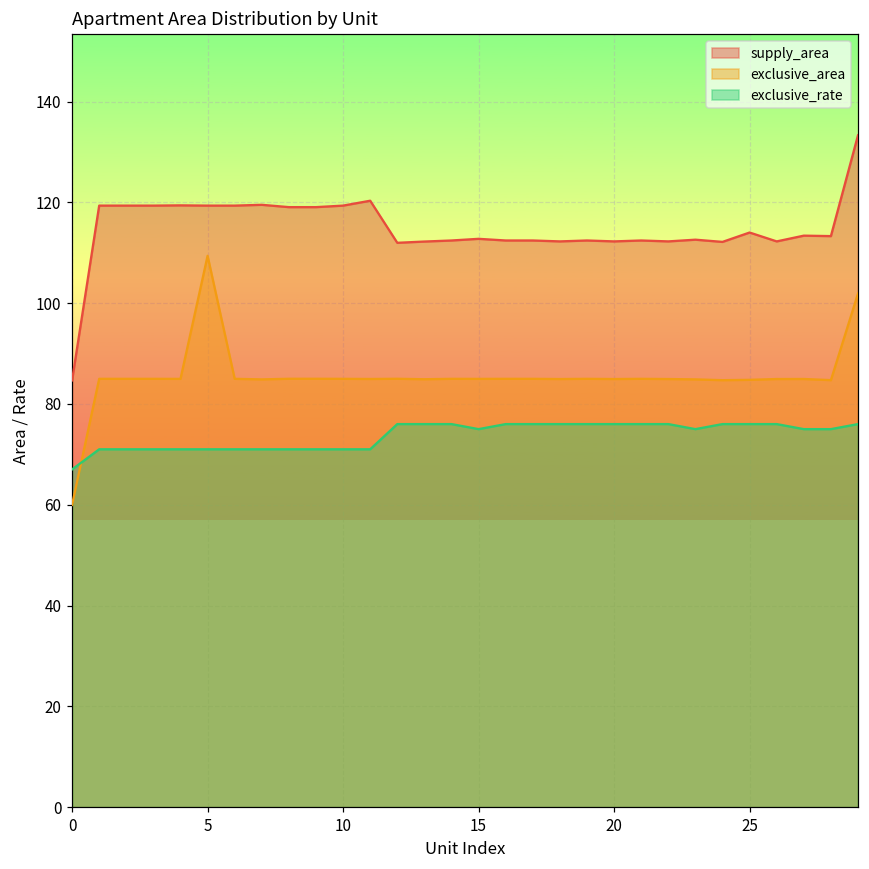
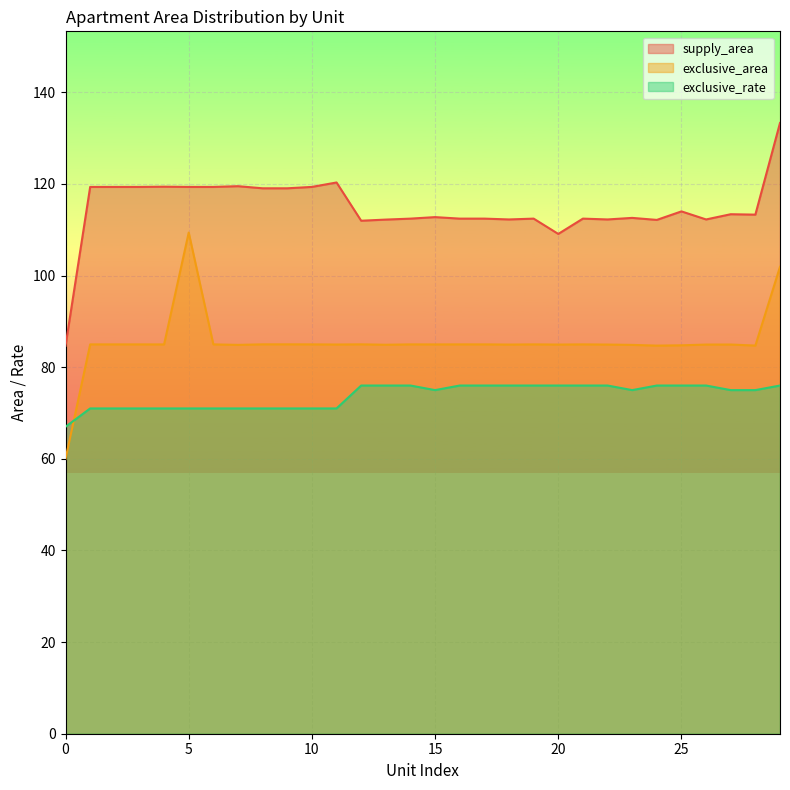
supply_area, 20: 112 -> 109
